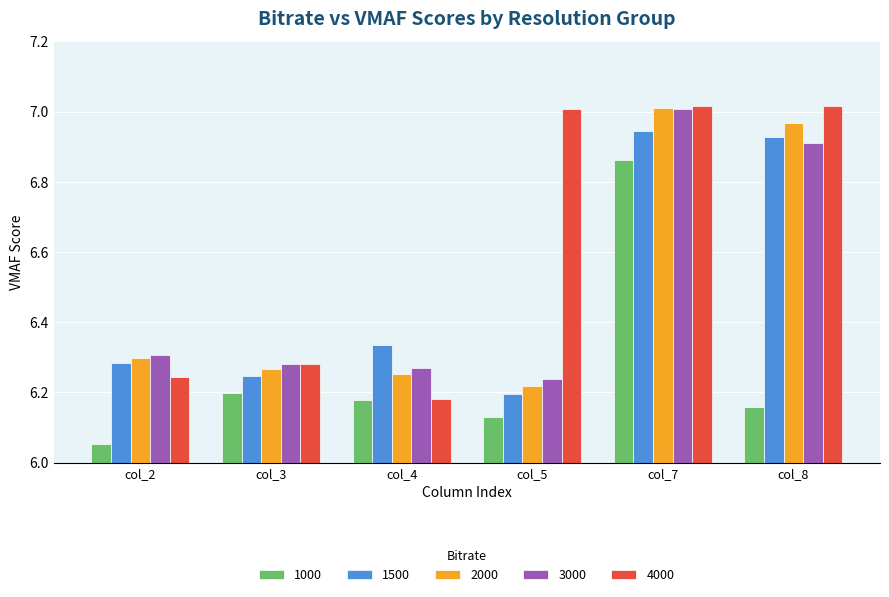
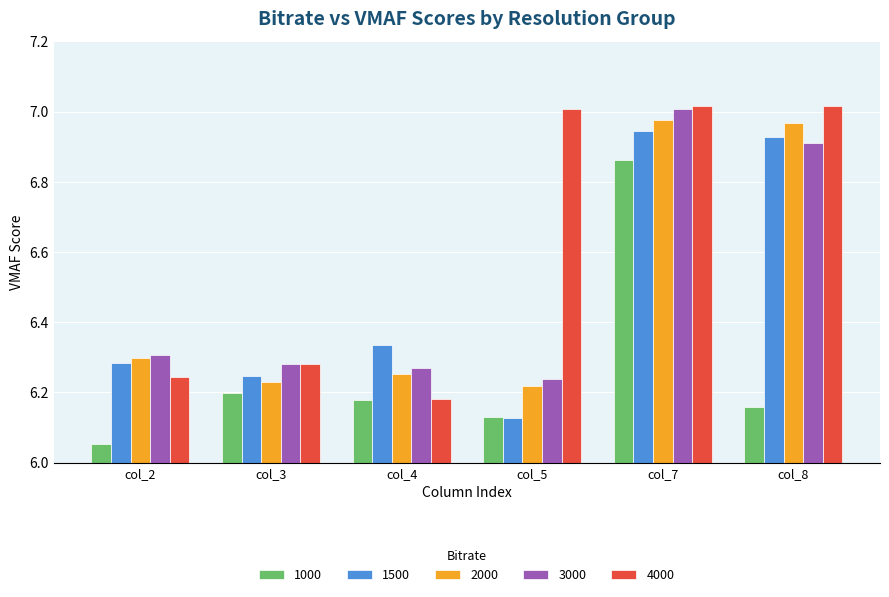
2000, col_3: 6.27 -> 6.23
1500, col_5: 6.19 -> 6.13
2000, col_7: 7.01 -> 6.98
